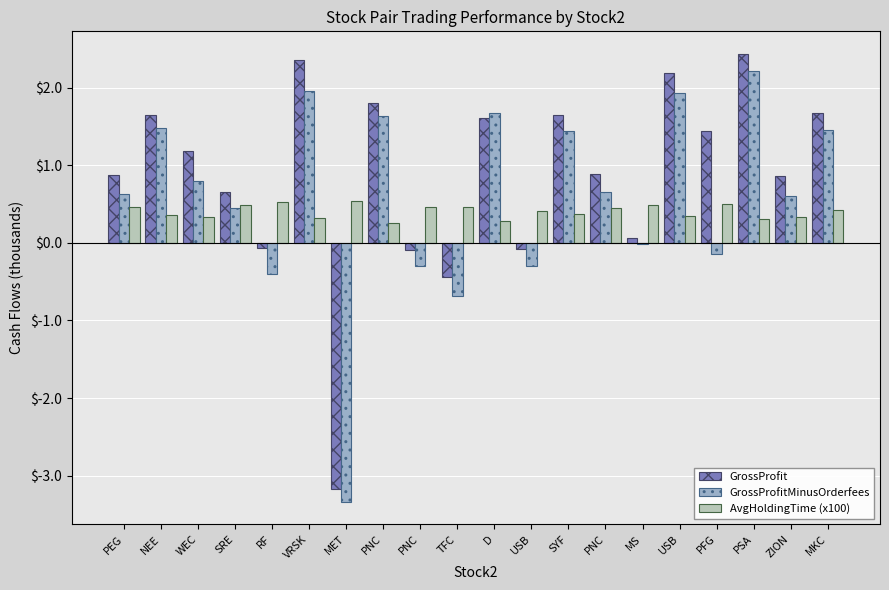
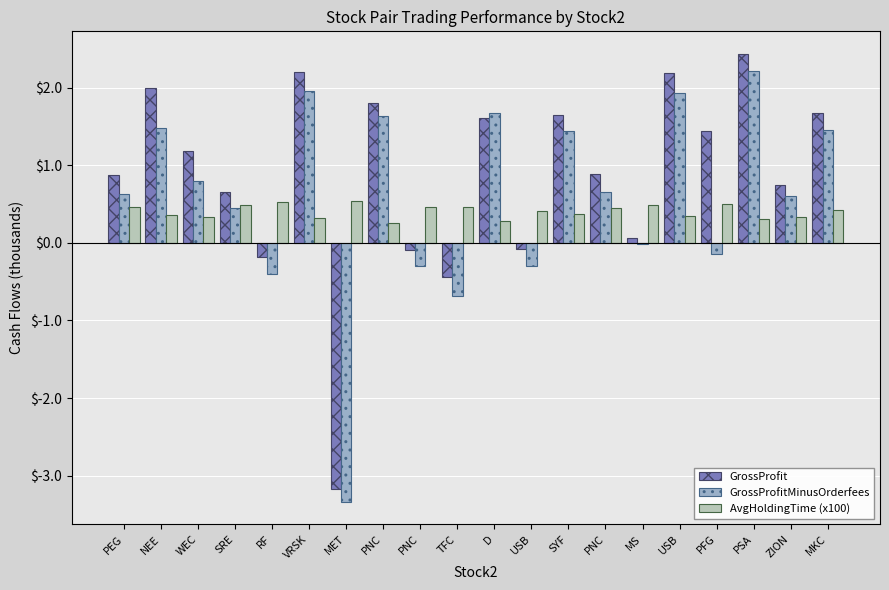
GrossProfit, NEE: $1.6 -> $2.0
GrossProfit, RF: $-0.1 -> $-0.2
GrossProfit, VRSK: $2.4 -> $2.2
GrossProfit, ZION: $0.9 -> $0.7
